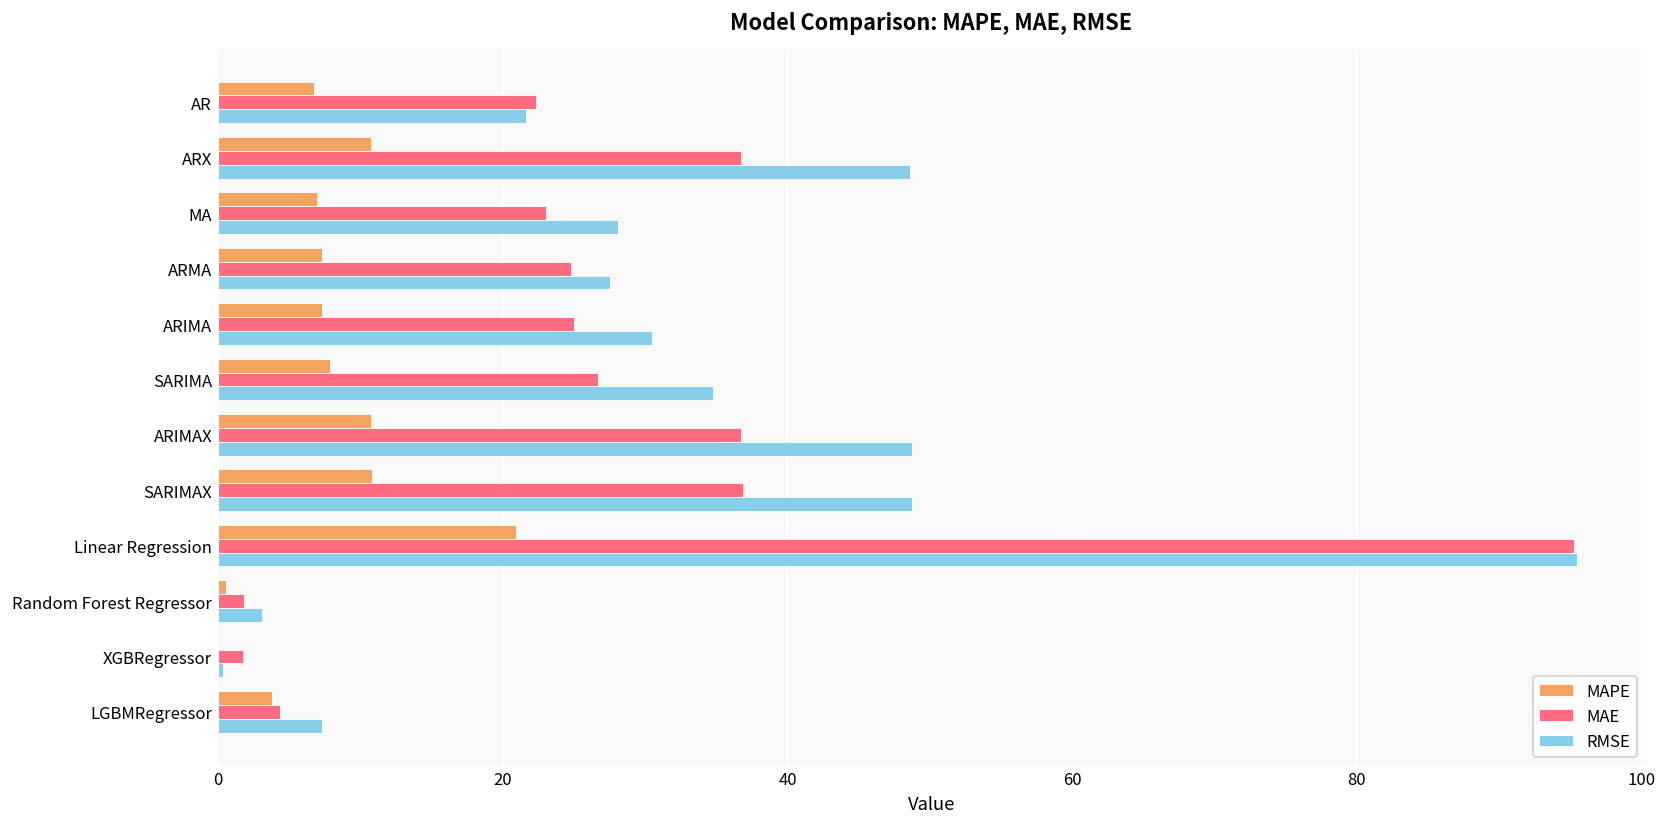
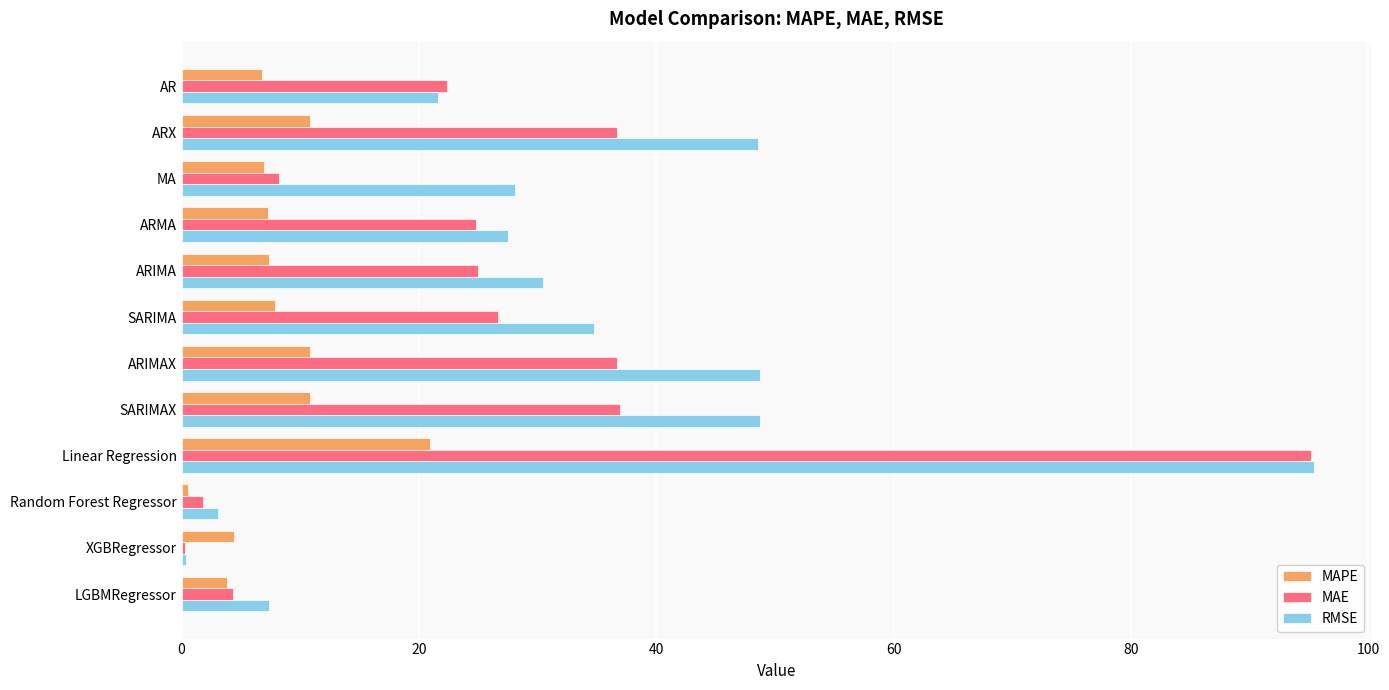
MAE, MA: 23.0 -> 8.2
MAPE, XGBRegressor: 0.1 -> 4.4
MAE, XGBRegressor: 1.8 -> 0.3
